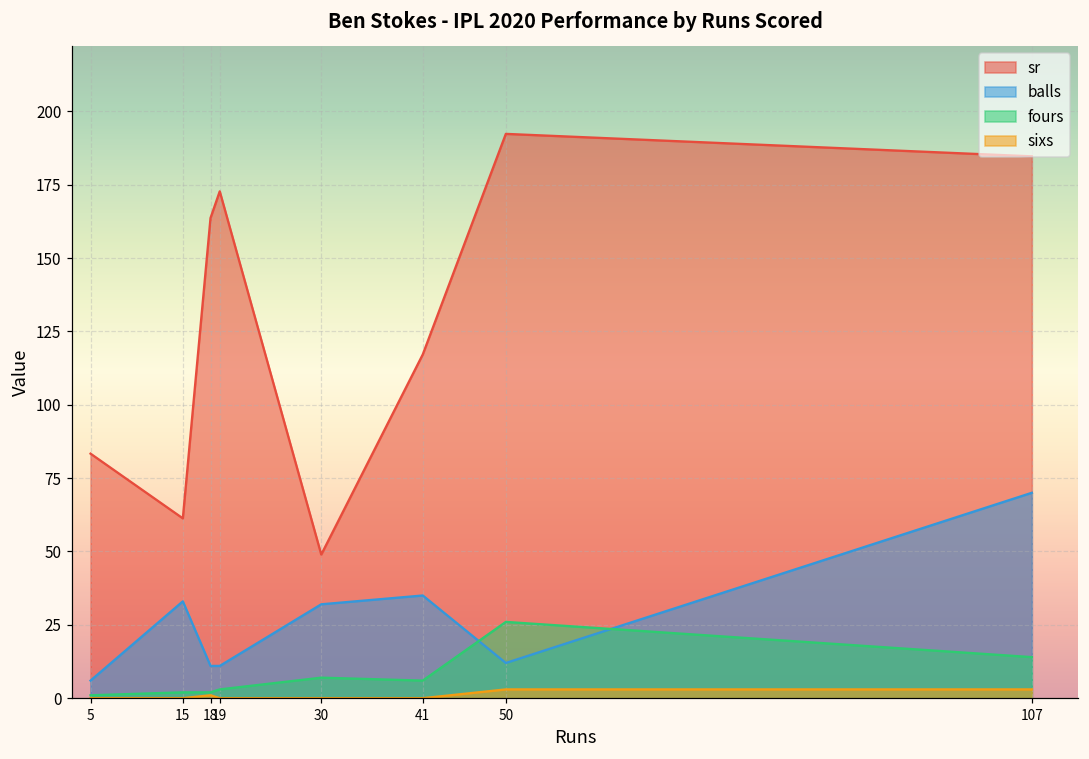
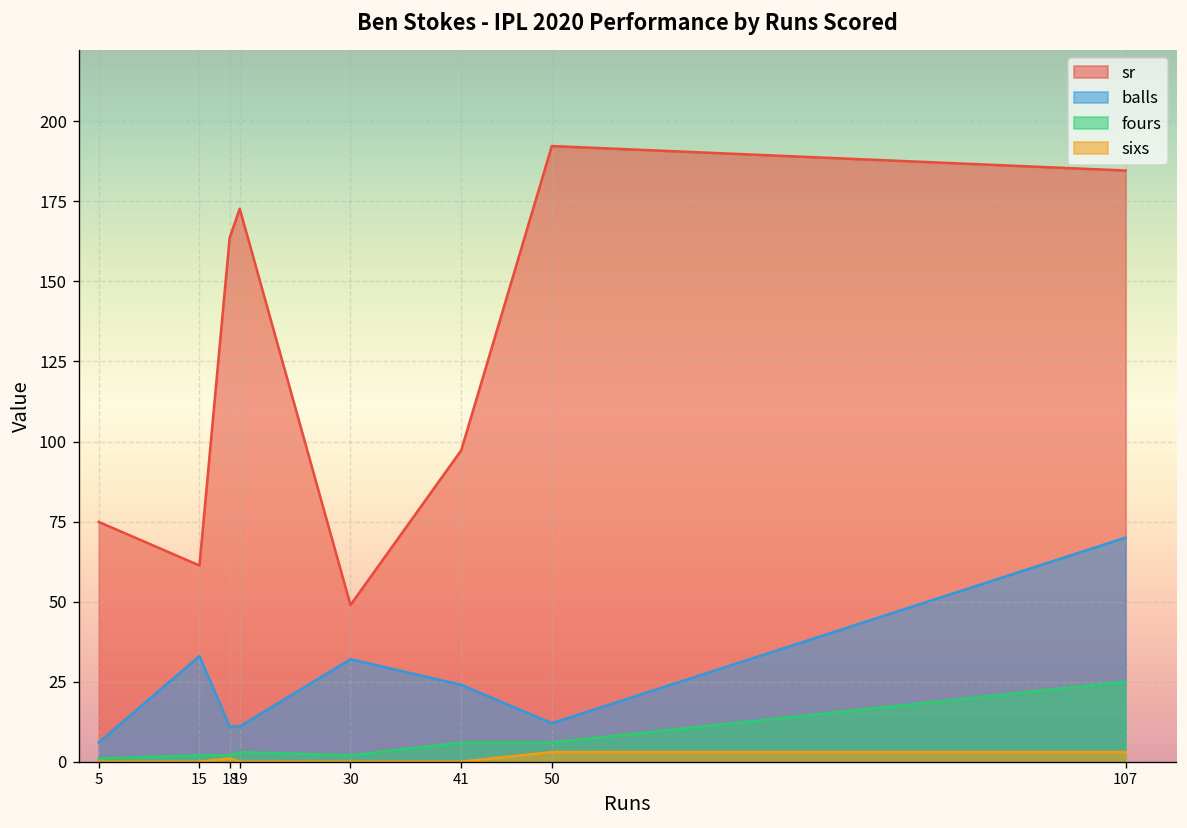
sr, 5: 83 -> 75
fours, 30: 7 -> 2
sr, 41: 117 -> 97
balls, 41: 35 -> 24
fours, 50: 26 -> 6
fours, 107: 14 -> 25
